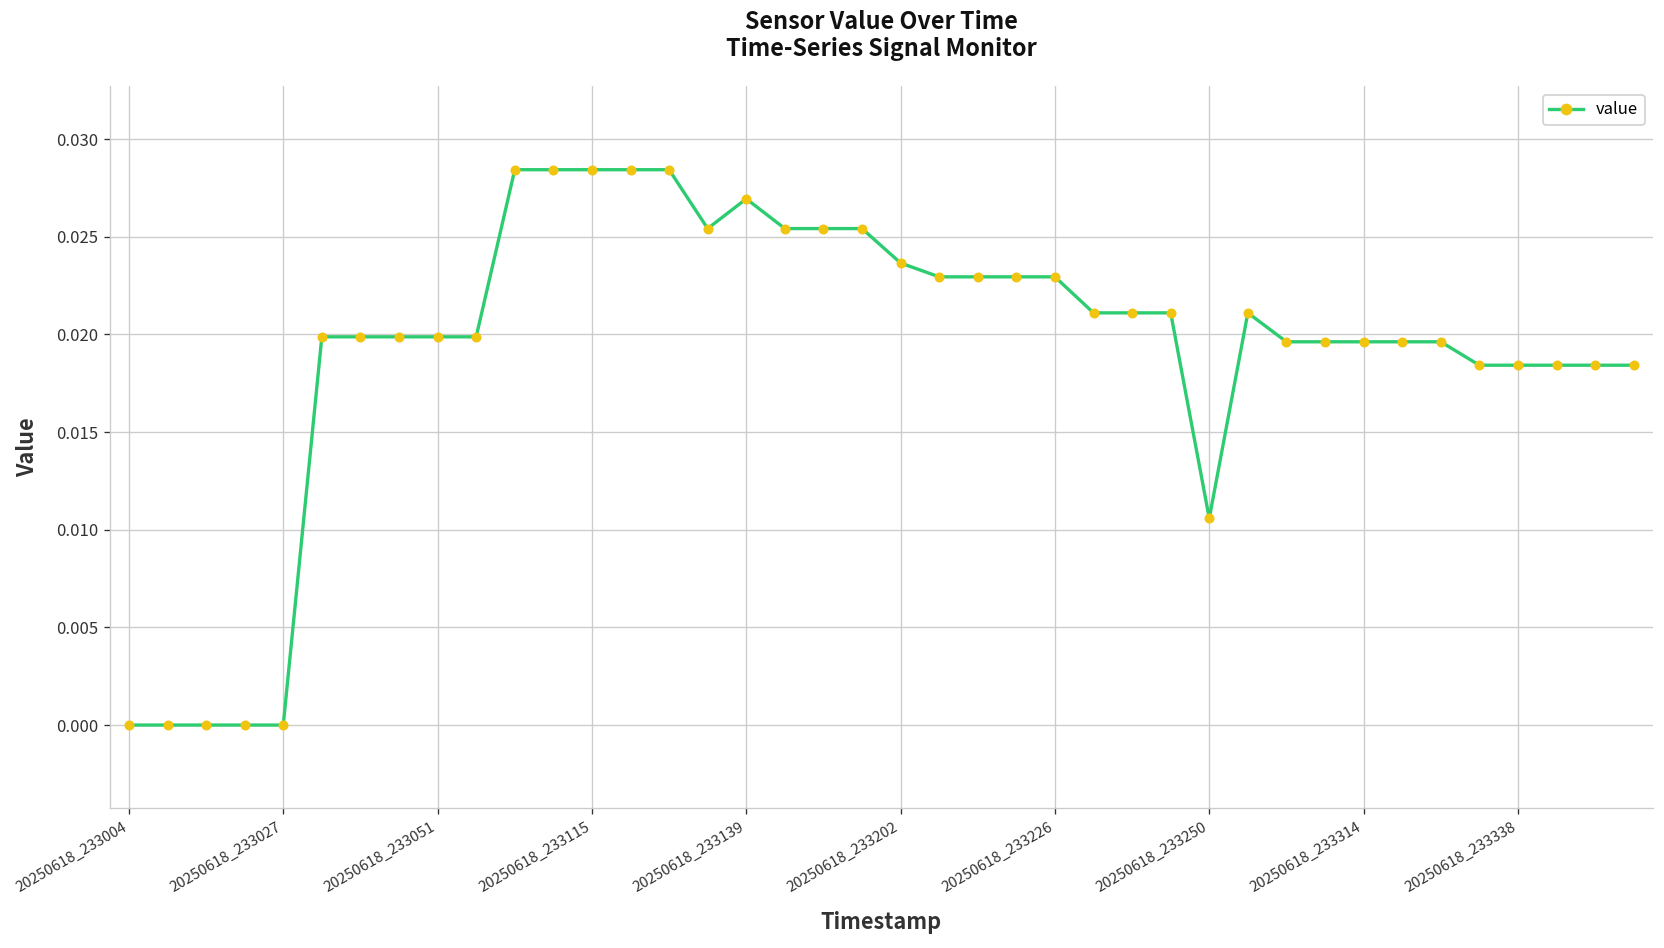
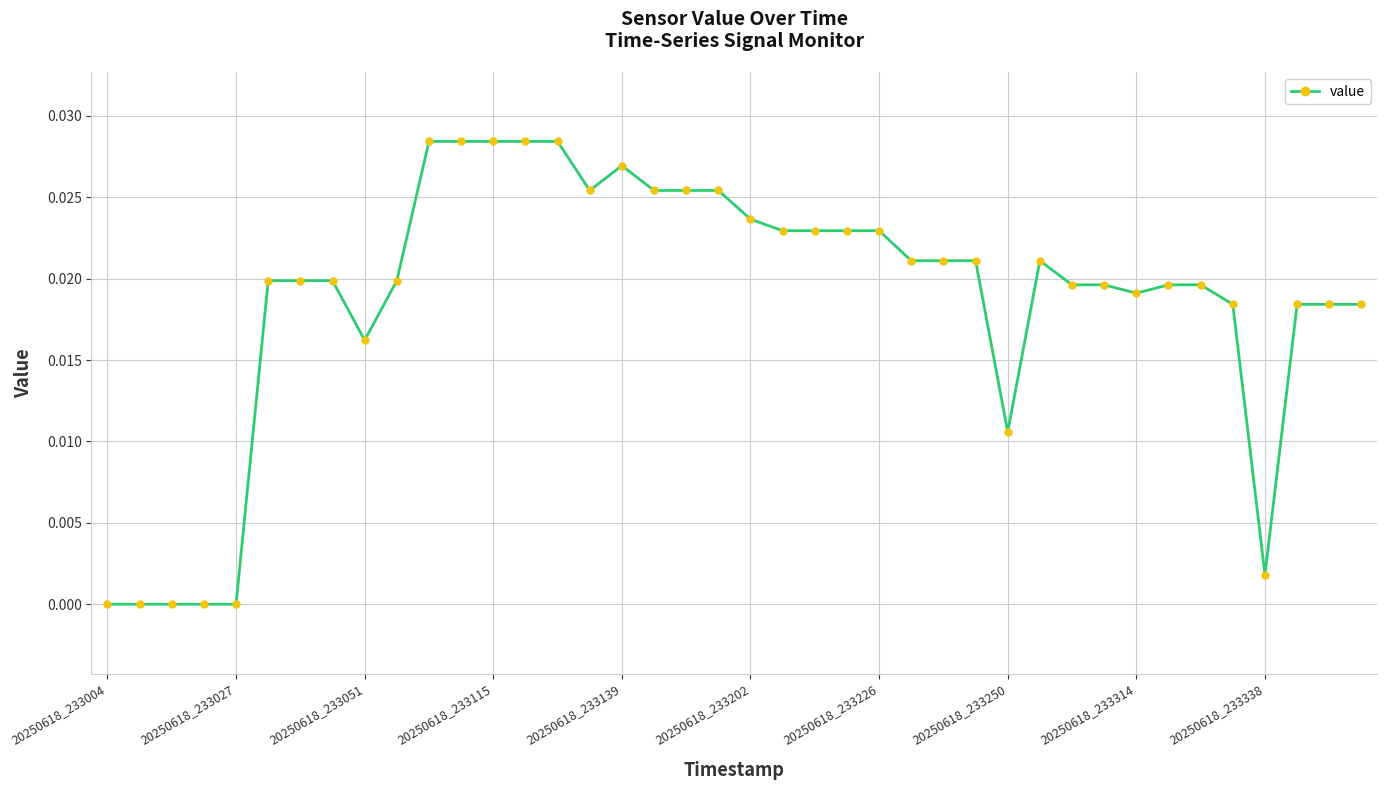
20250618_233051: 0.0199 -> 0.0162
20250618_233314: 0.0196 -> 0.0191
20250618_233338: 0.0184 -> 0.0018
